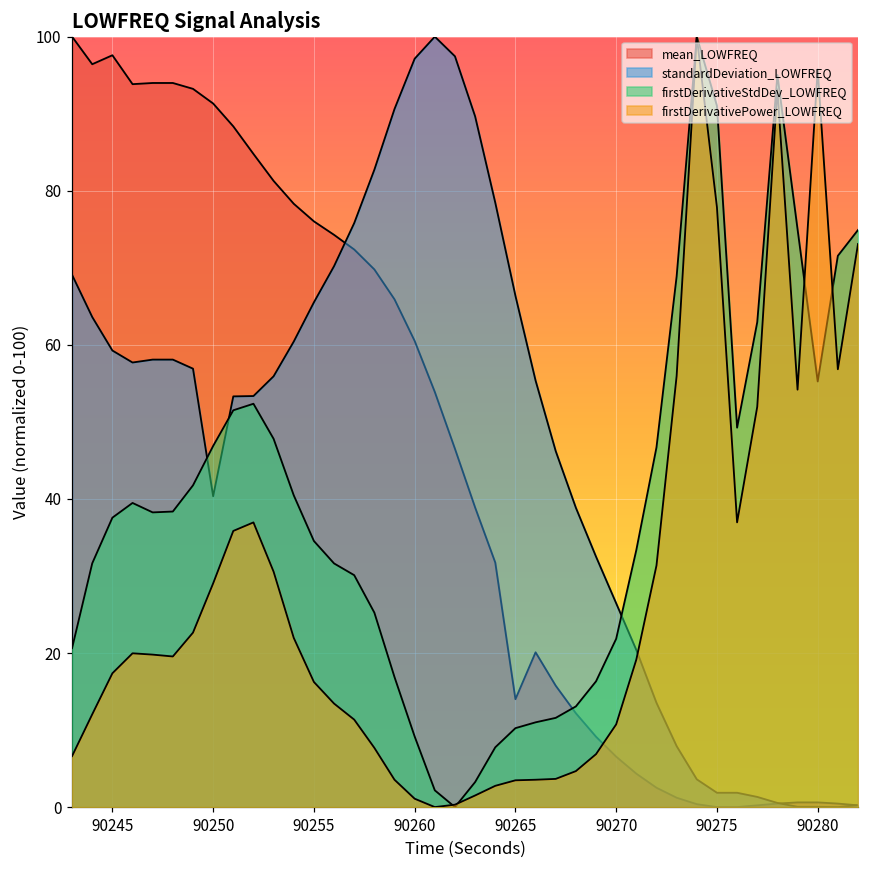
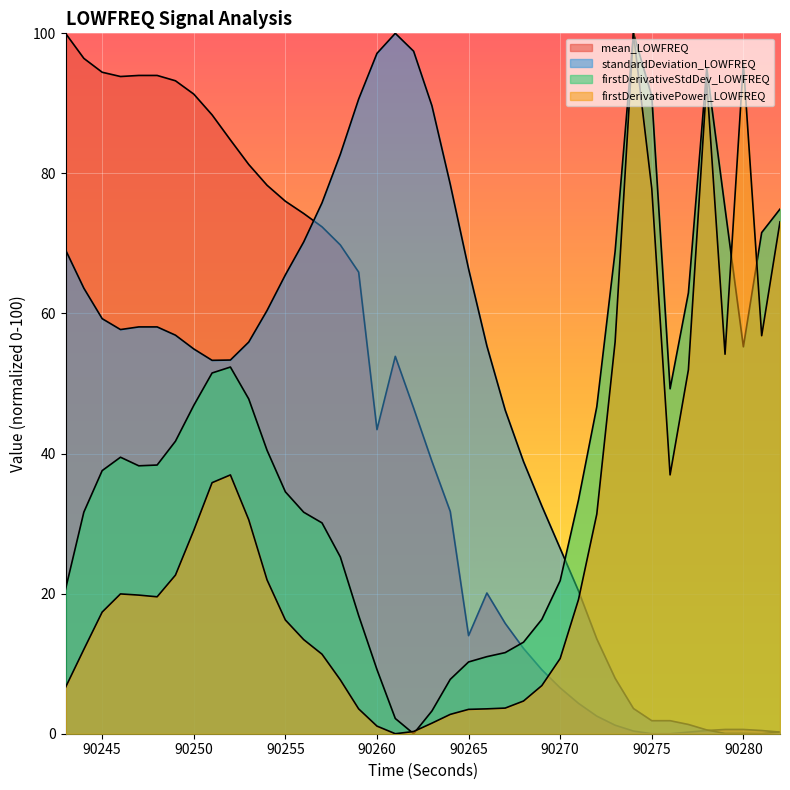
mean_LOWFREQ, 90245: 98 -> 94
standardDeviation_LOWFREQ, 90250: 40 -> 55
mean_LOWFREQ, 90260: 61 -> 43
